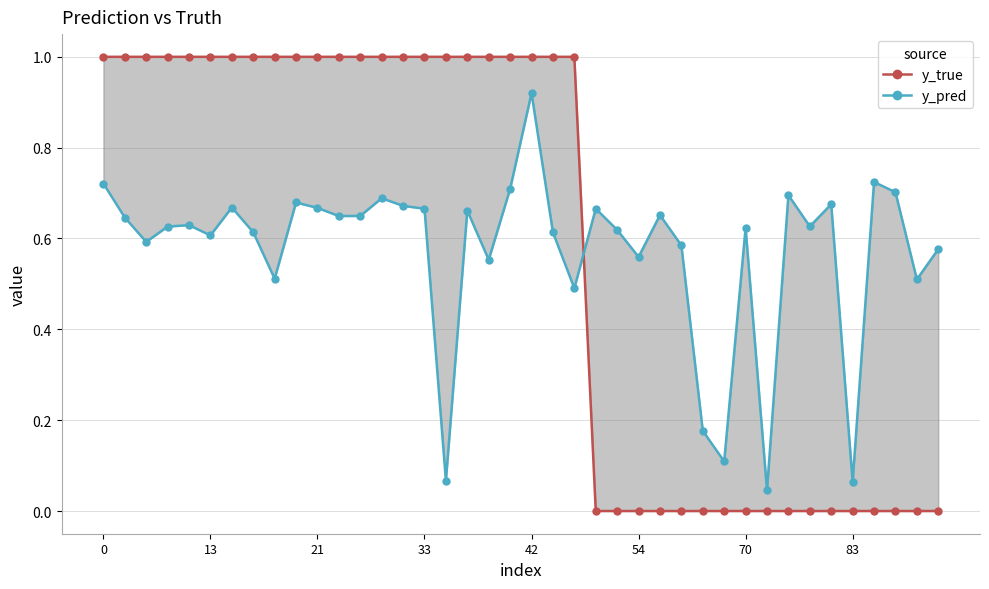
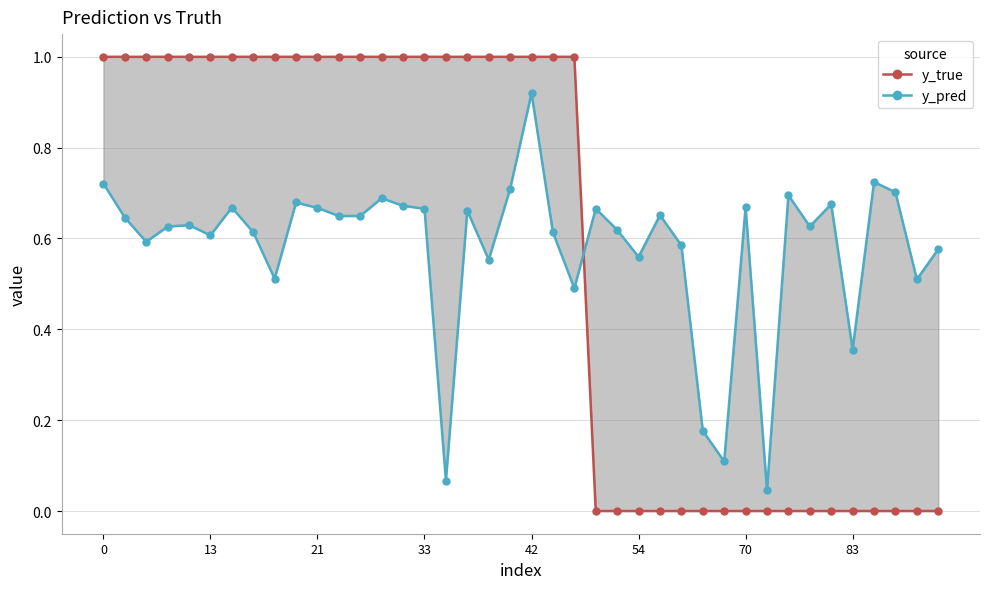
y_pred, 70: 0.62 -> 0.67
y_pred, 83: 0.06 -> 0.36
